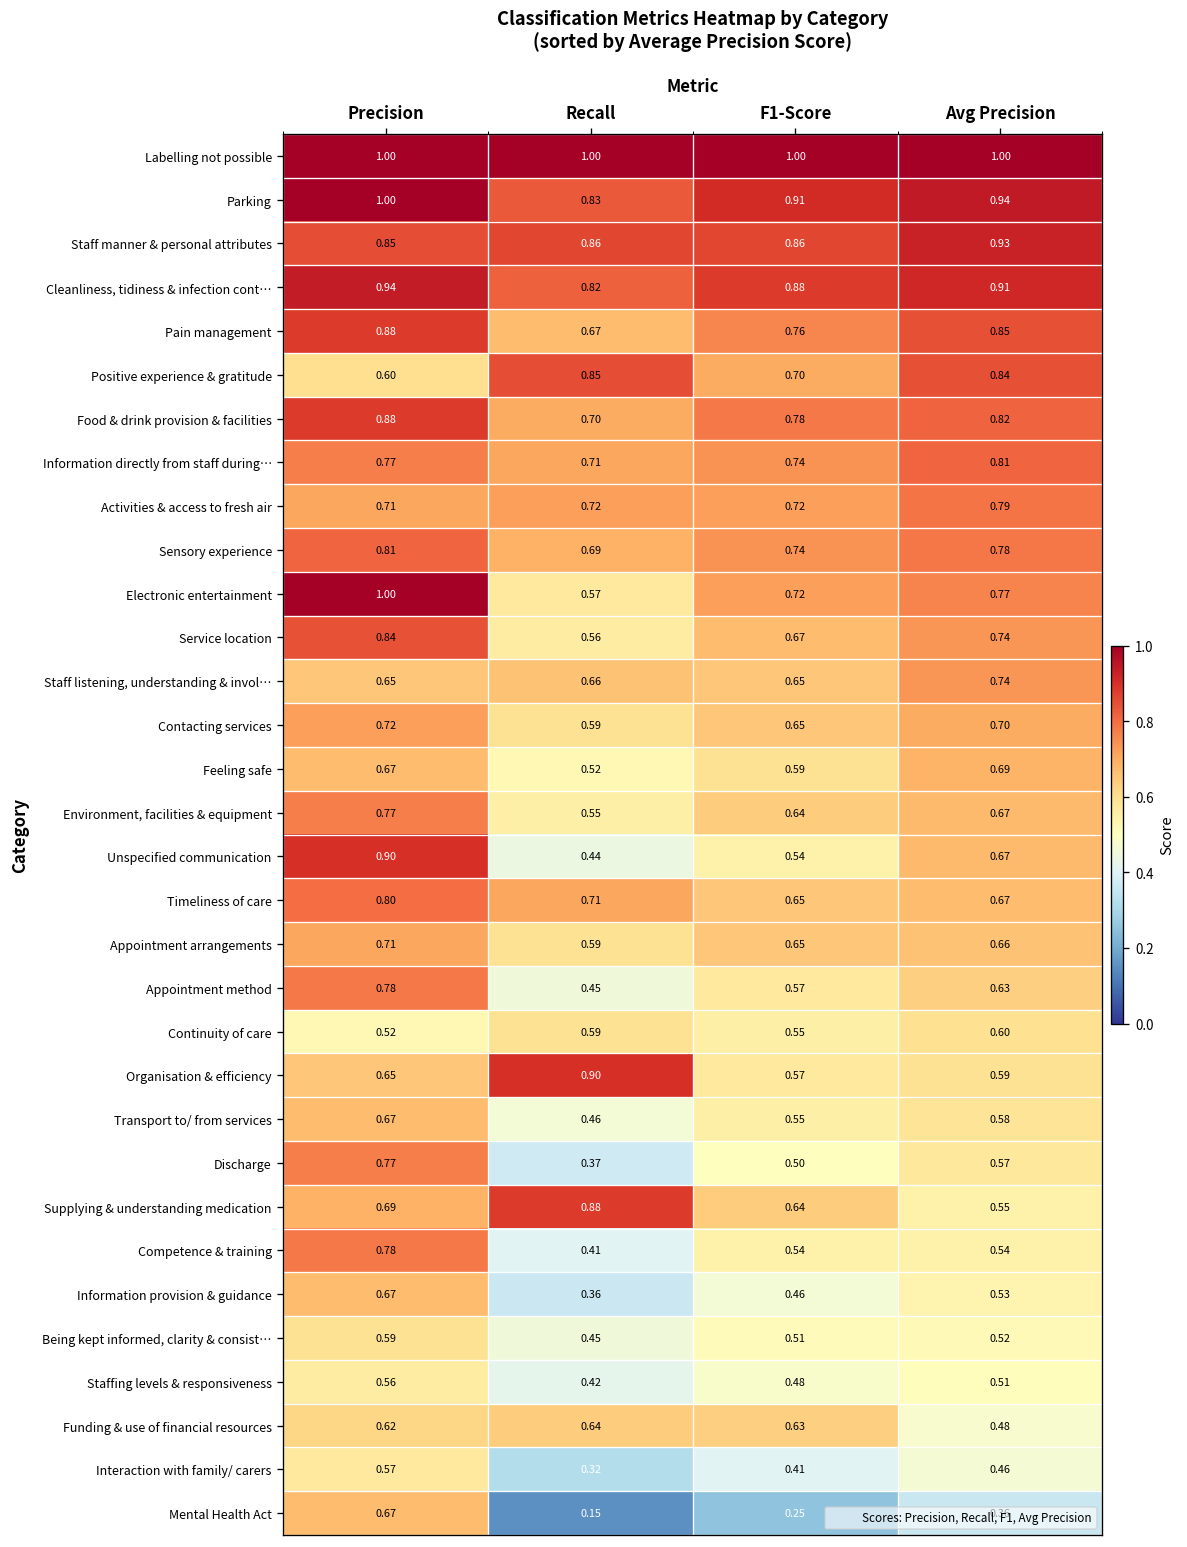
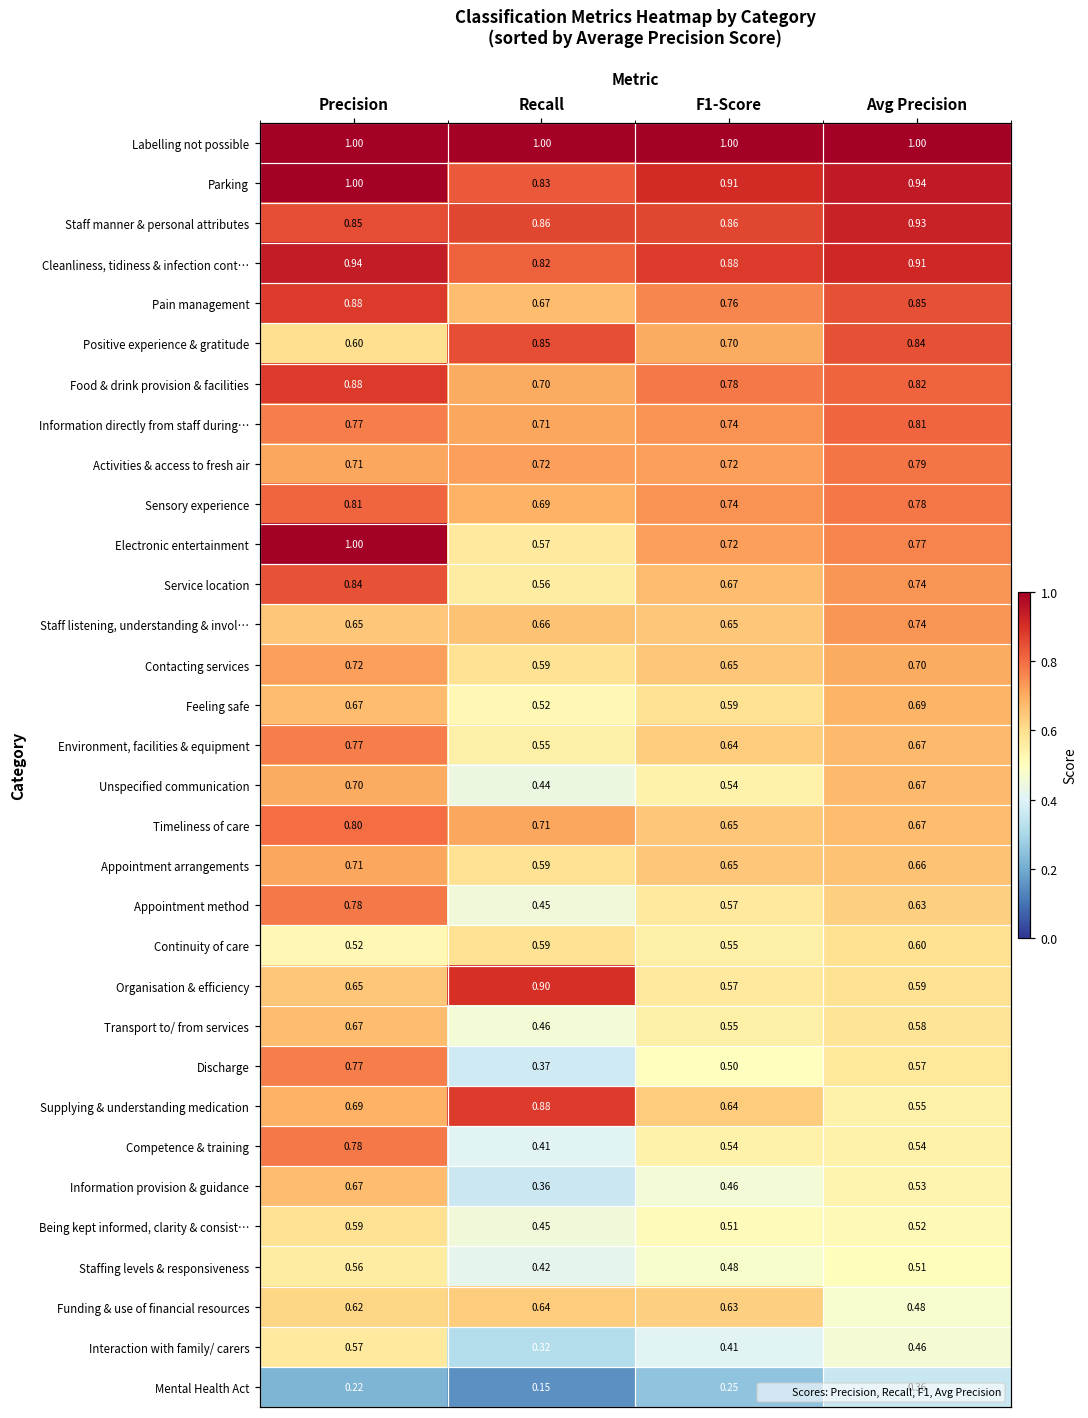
Unspecified communication, Precision: 0.90 -> 0.70
Mental Health Act, Precision: 0.67 -> 0.22
